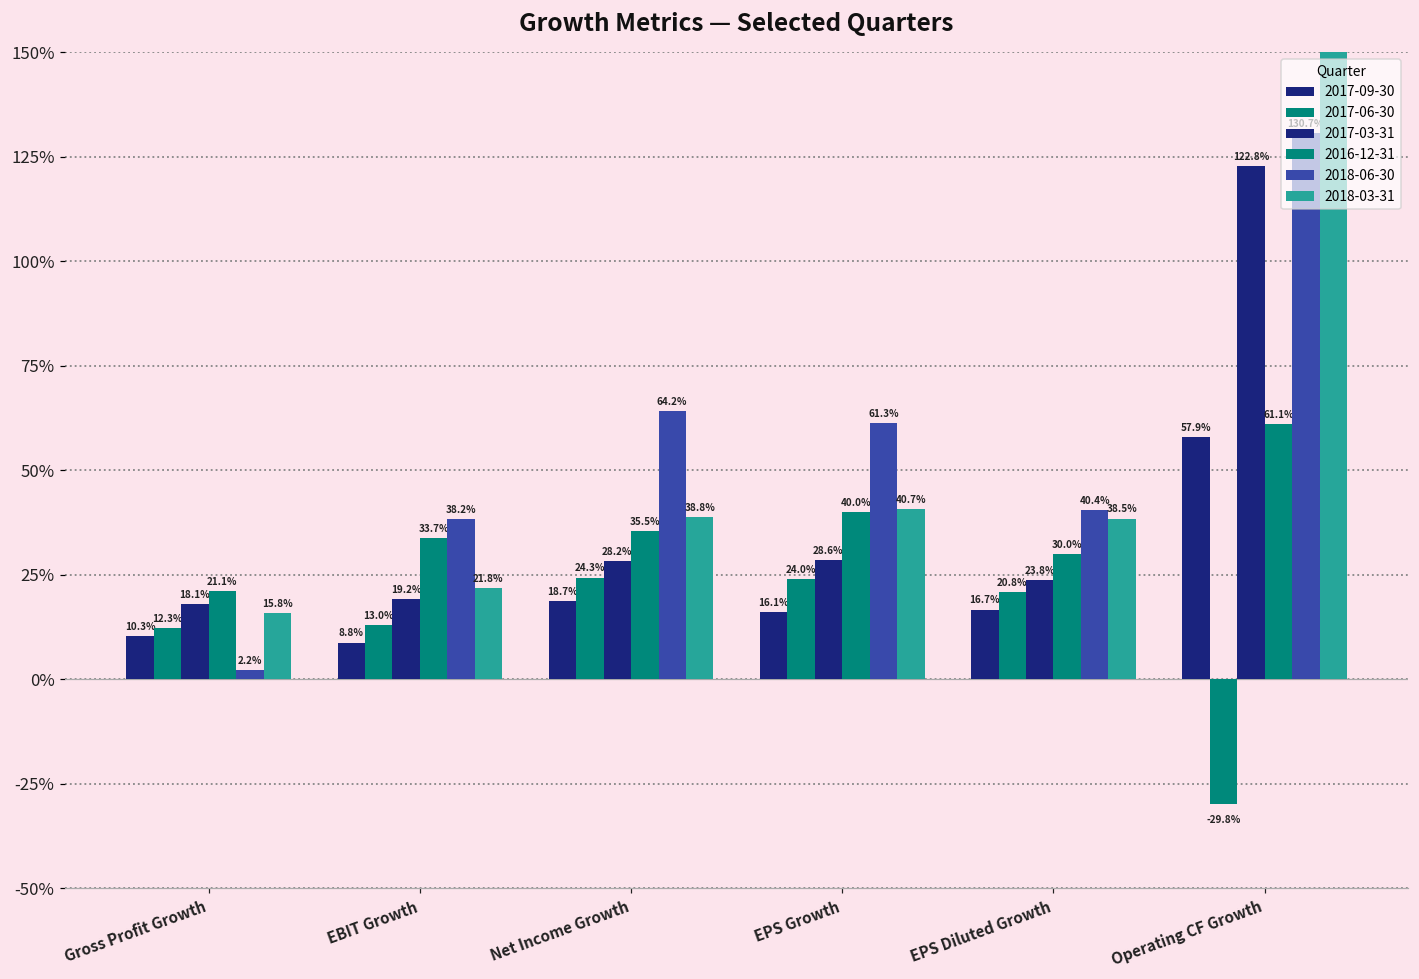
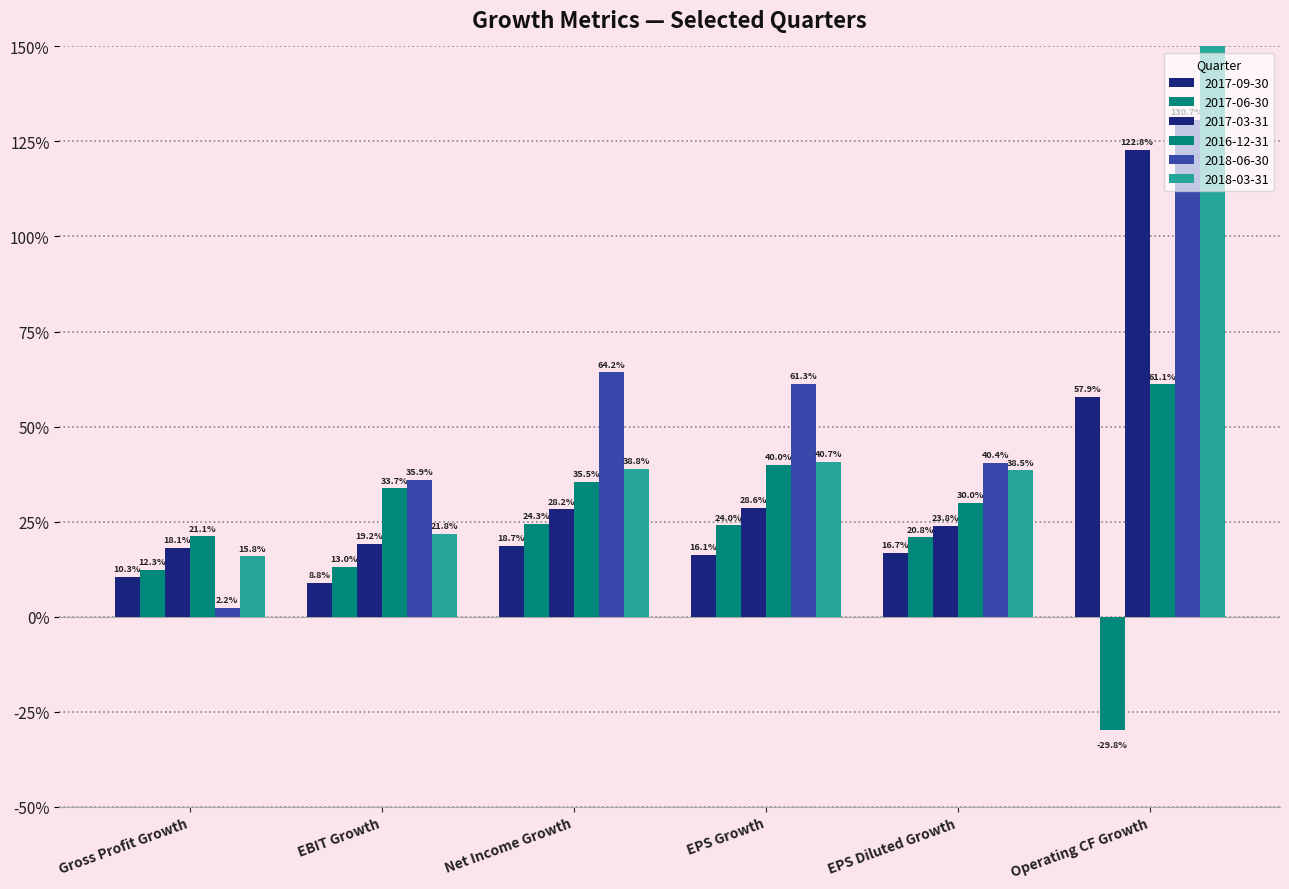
2018-06-30, EBIT Growth: 38.2% -> 35.9%
